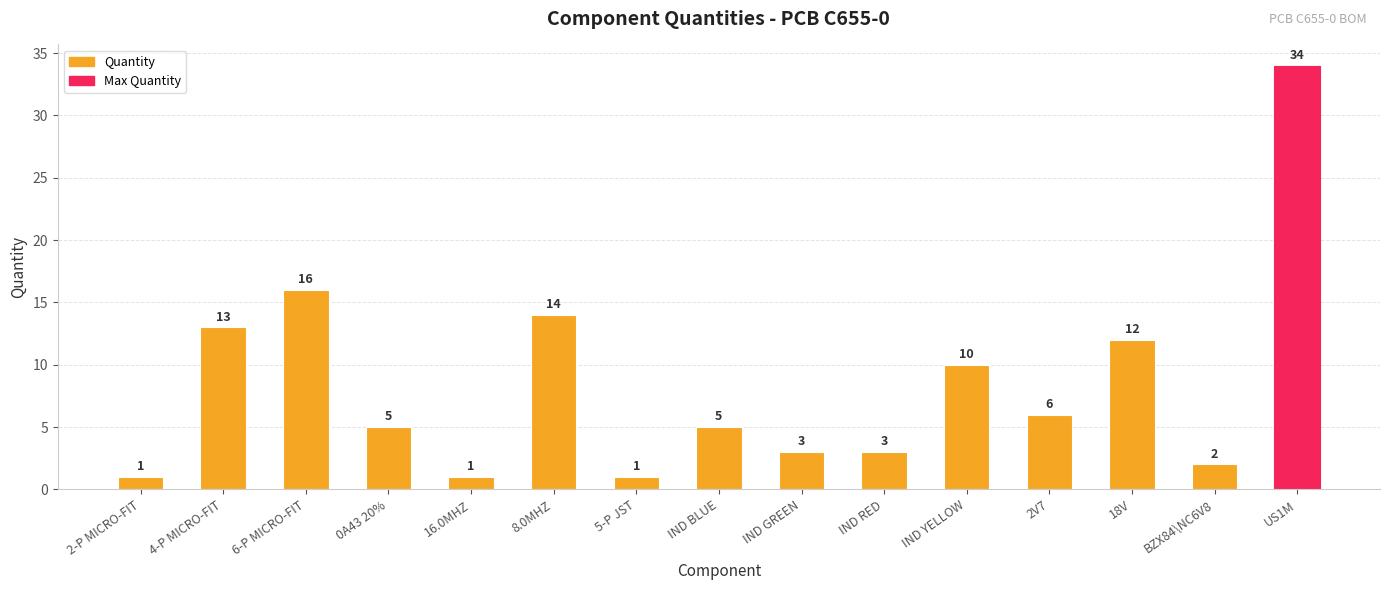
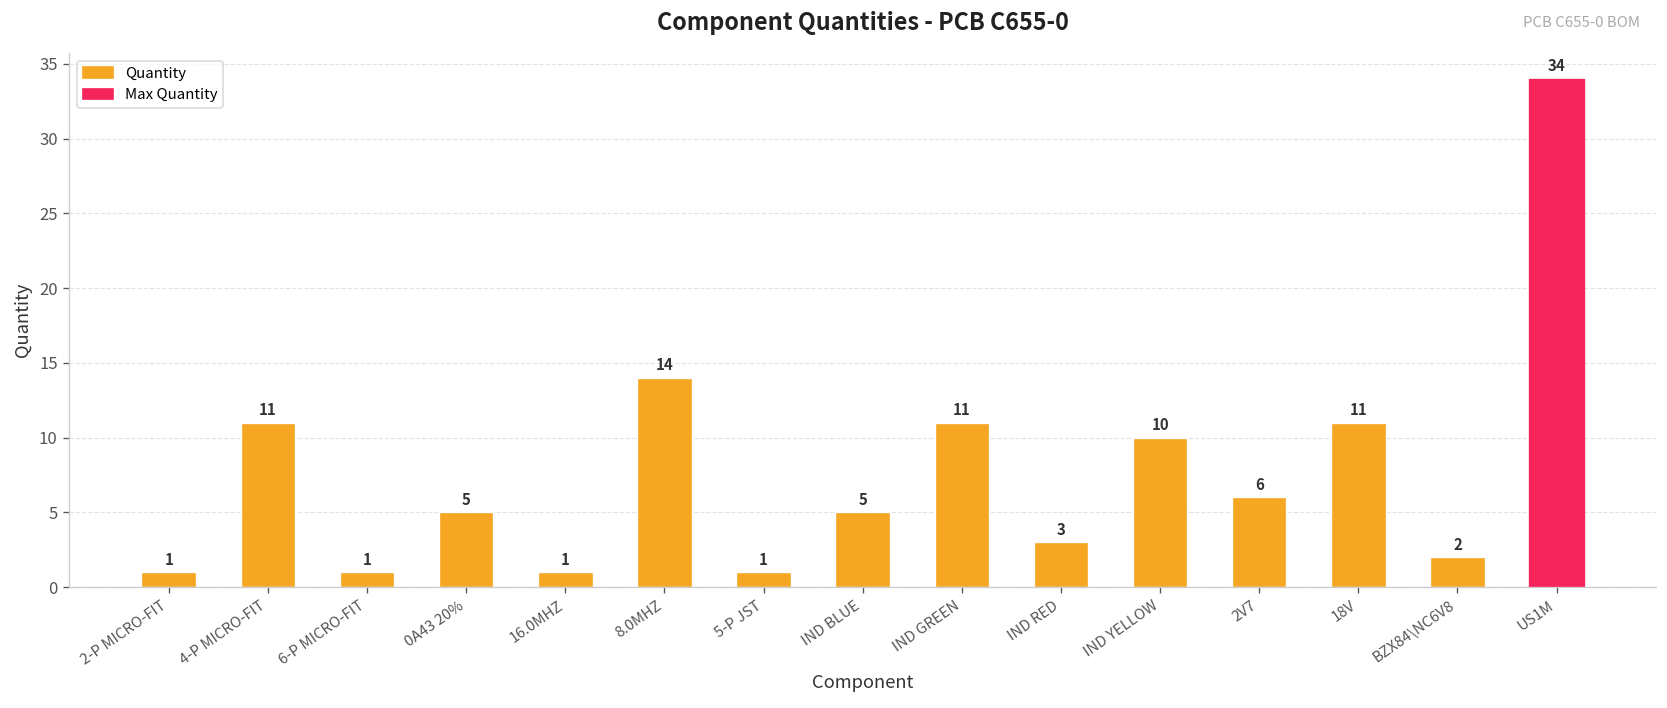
4-P MICRO-FIT: 13 -> 11
6-P MICRO-FIT: 16 -> 1
IND GREEN: 3 -> 11
18V: 12 -> 11
